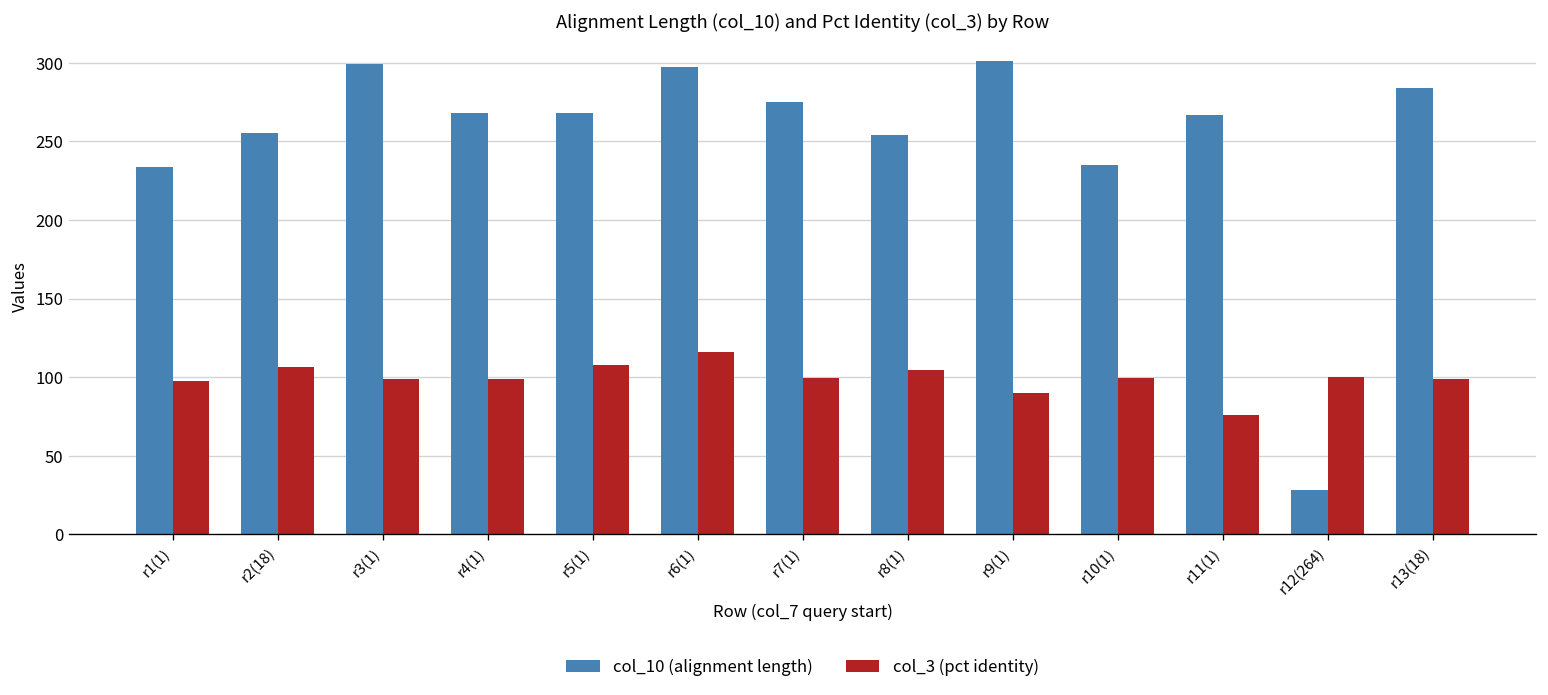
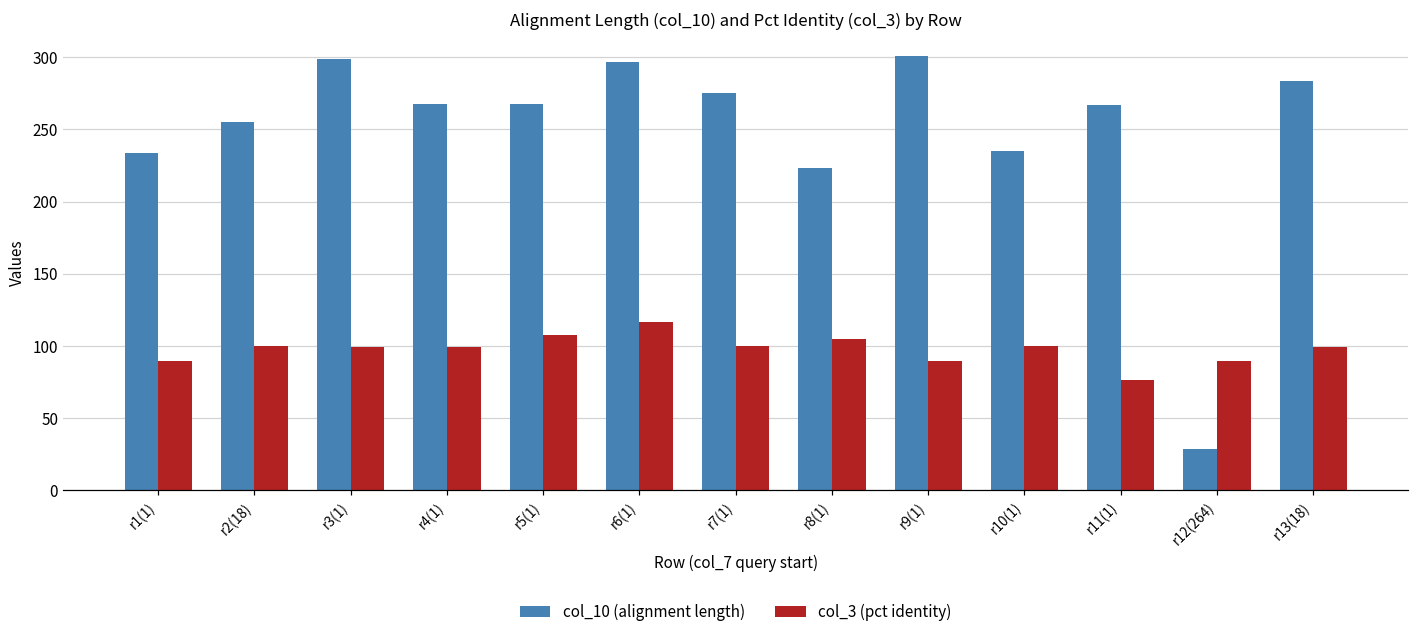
col_3 (pct identity), r1(1): 98 -> 89
col_3 (pct identity), r2(18): 106 -> 100
col_10 (alignment length), r8(1): 254 -> 223
col_3 (pct identity), r12(264): 100 -> 90
